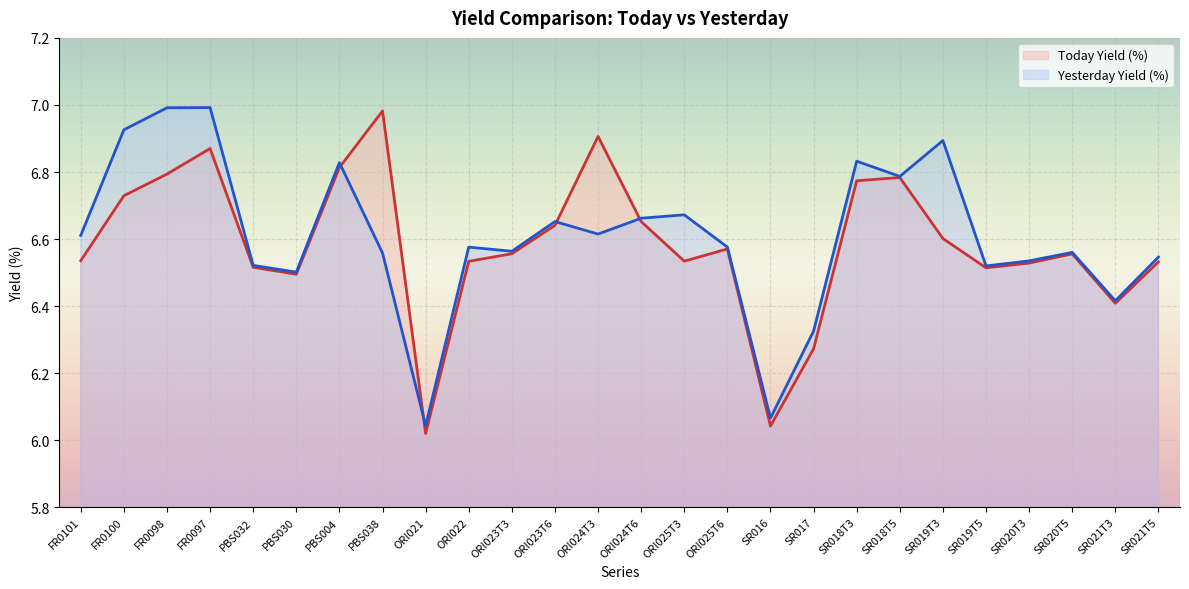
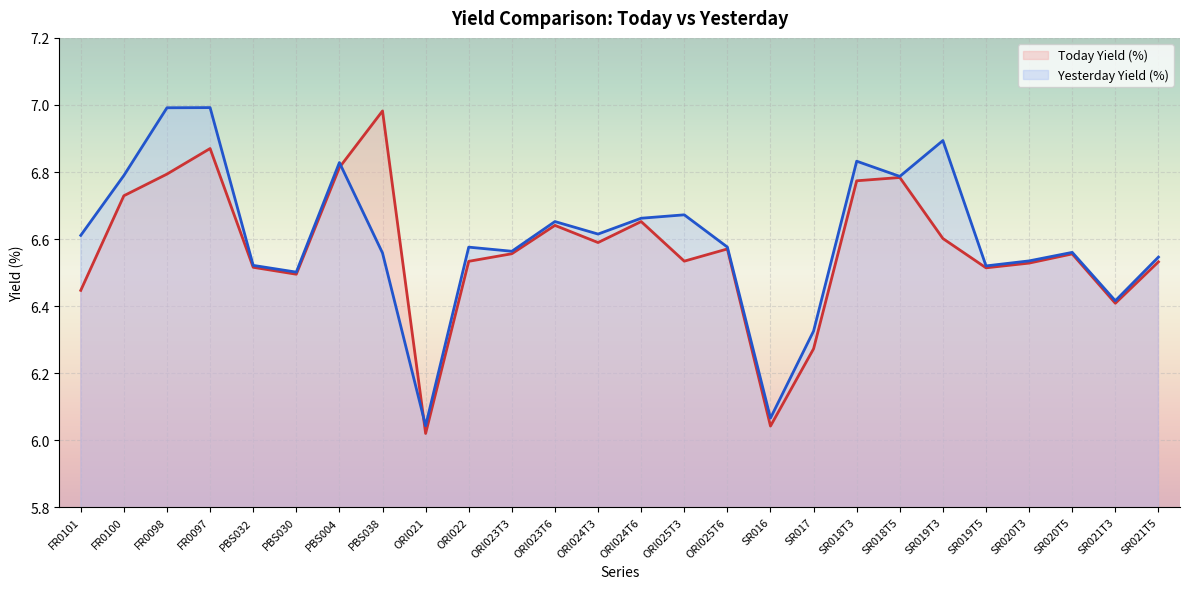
Today Yield (%), FR0101: 6.54 -> 6.45
Yesterday Yield (%), FR0100: 6.93 -> 6.79
Today Yield (%), ORI024T3: 6.91 -> 6.59
